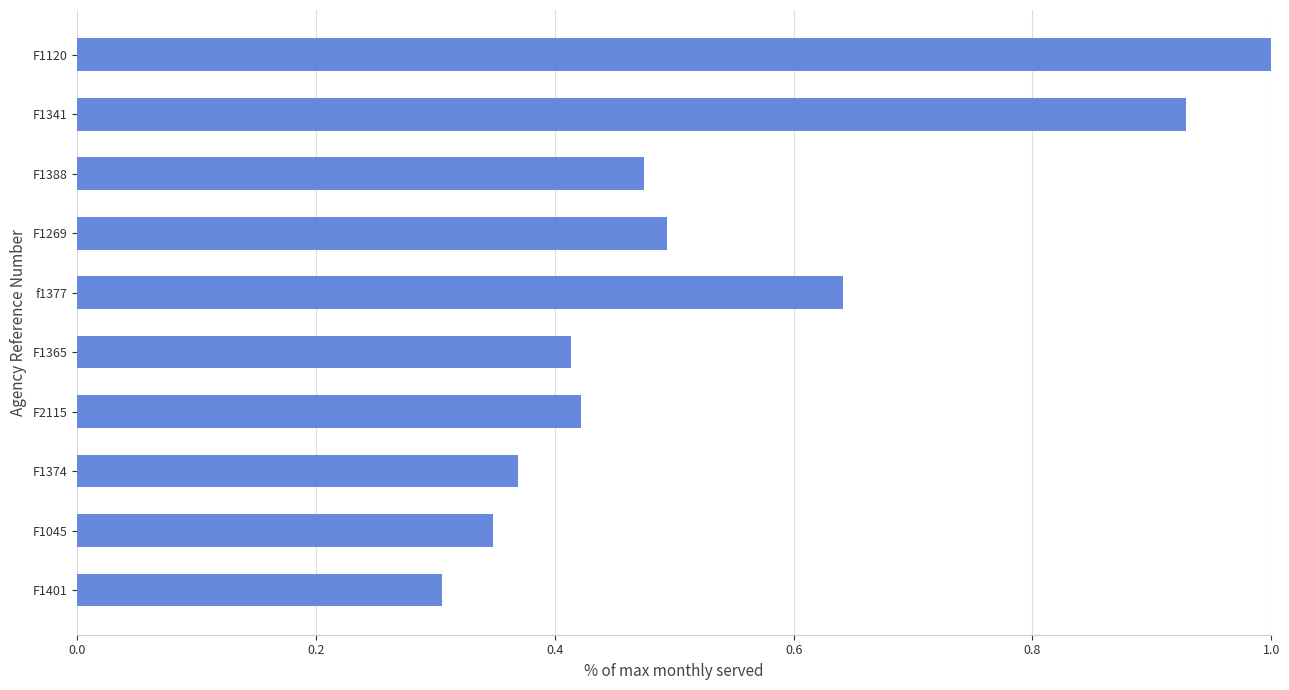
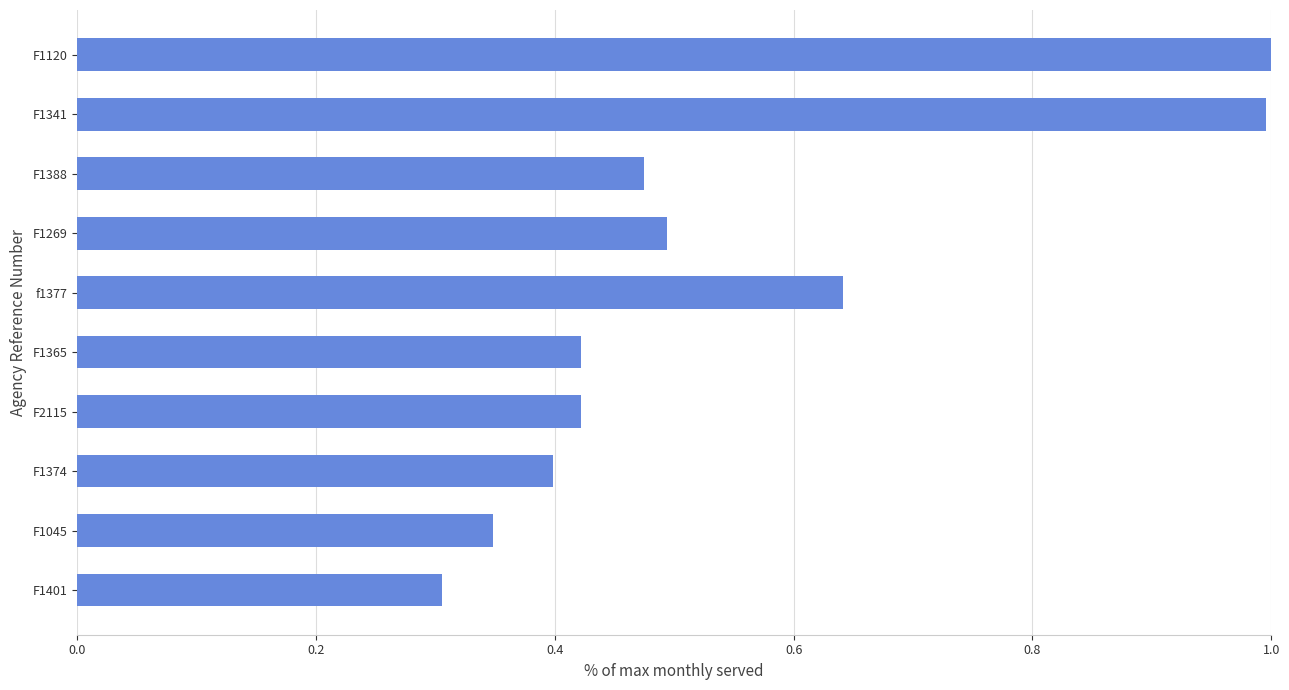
F1341: 0.928 -> 0.996
F1365: 0.414 -> 0.422
F1374: 0.369 -> 0.399
